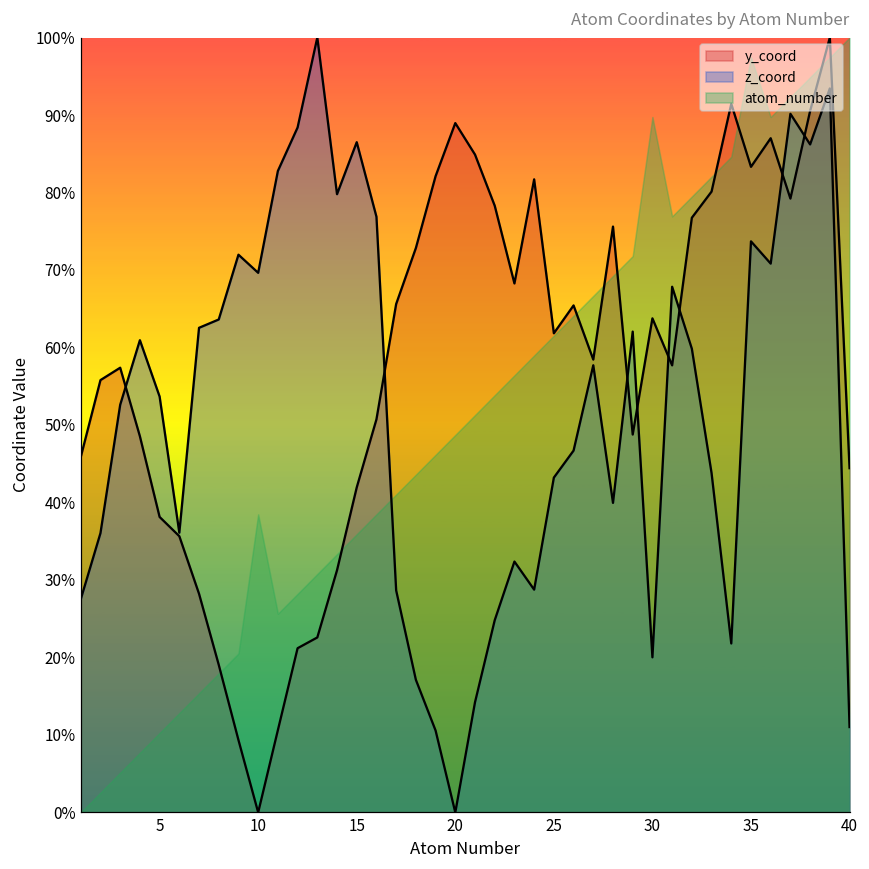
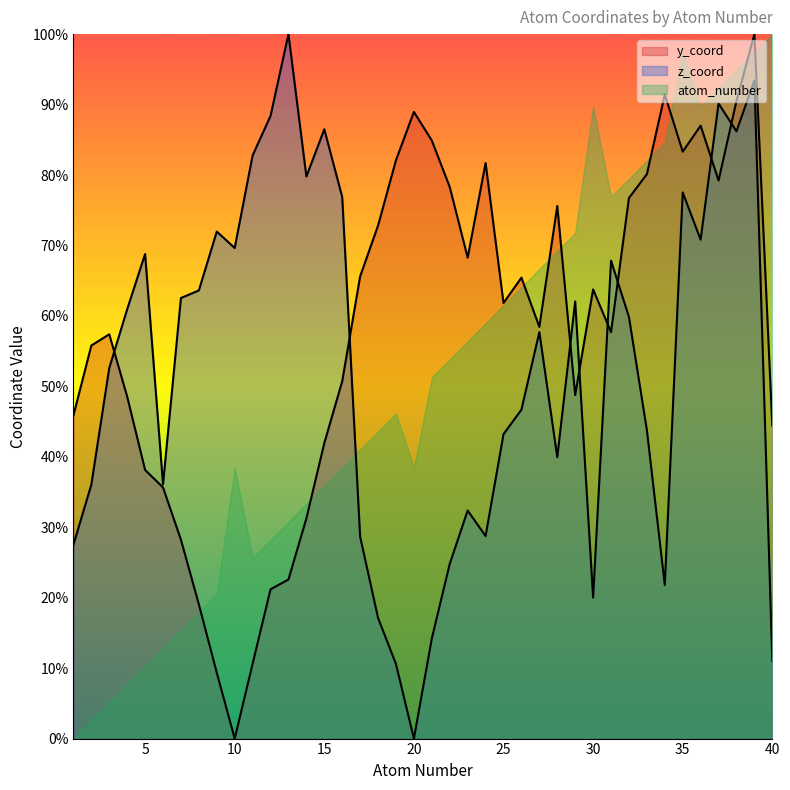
z_coord, 5: 54% -> 69%
atom_number, 20: 49% -> 38%
z_coord, 35: 74% -> 78%
